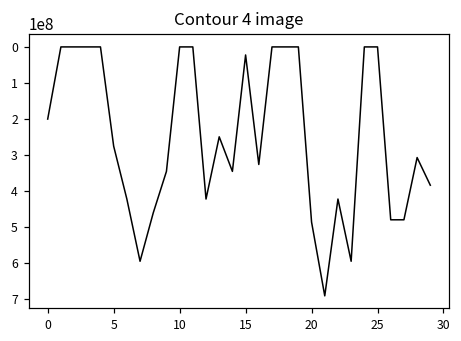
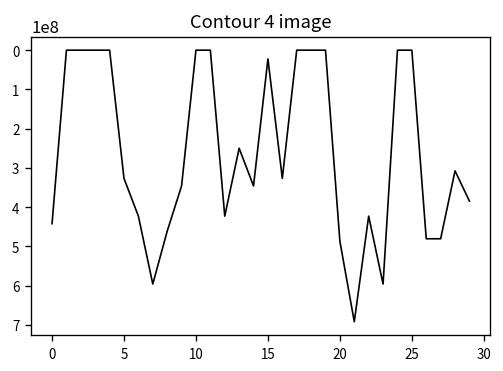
0: 200000000 -> 440000000
5: 280000000 -> 330000000
